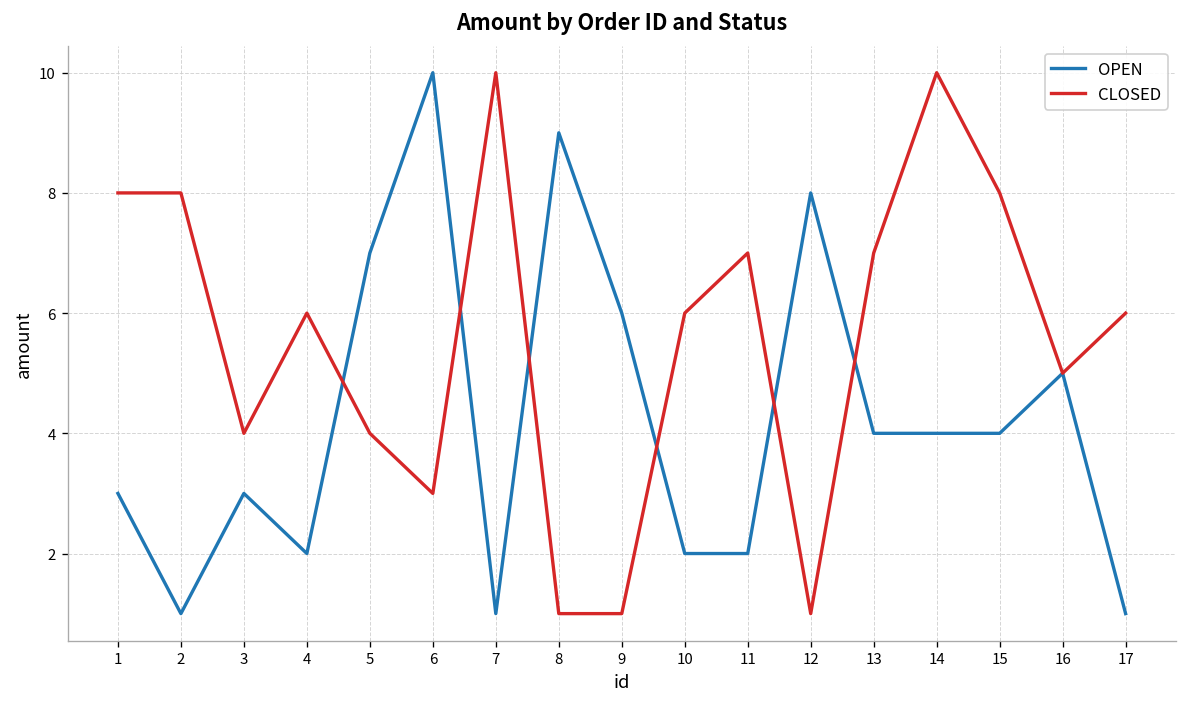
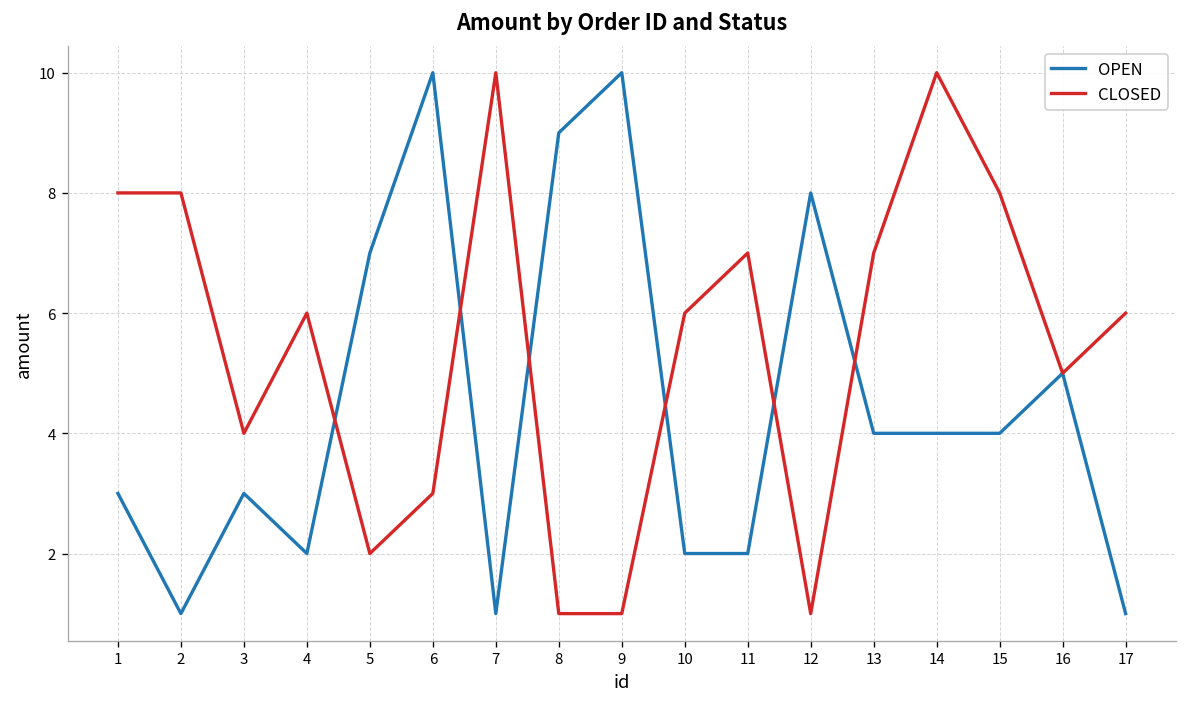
CLOSED, 5: 4 -> 2
OPEN, 9: 6 -> 10
